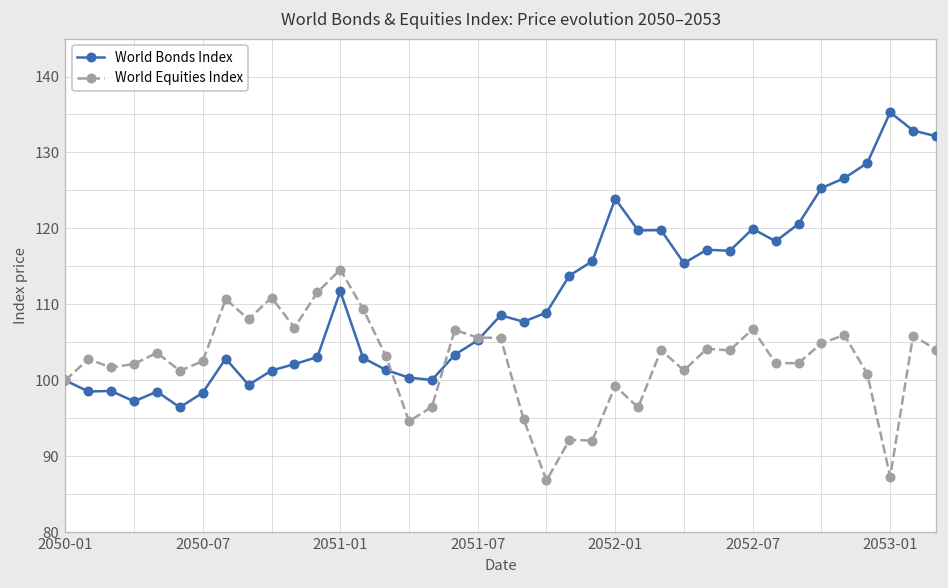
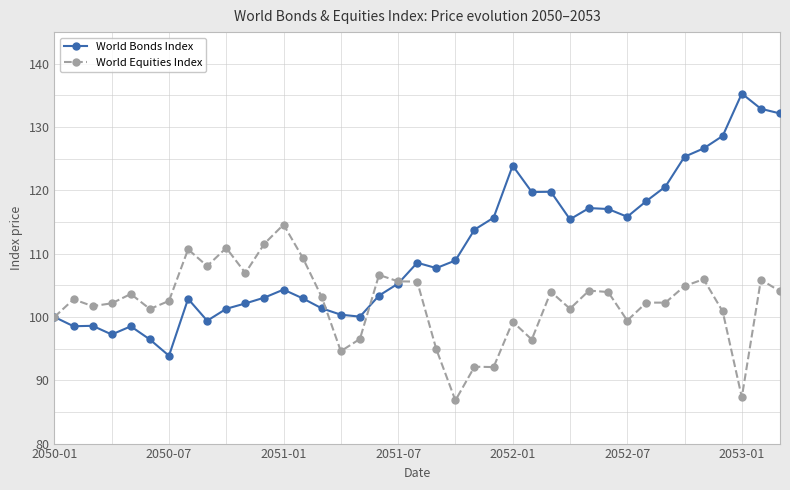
World Bonds Index, 2050-07: 98 -> 94
World Bonds Index, 2051-01: 112 -> 104
World Bonds Index, 2052-07: 120 -> 116
World Equities Index, 2052-07: 107 -> 99
